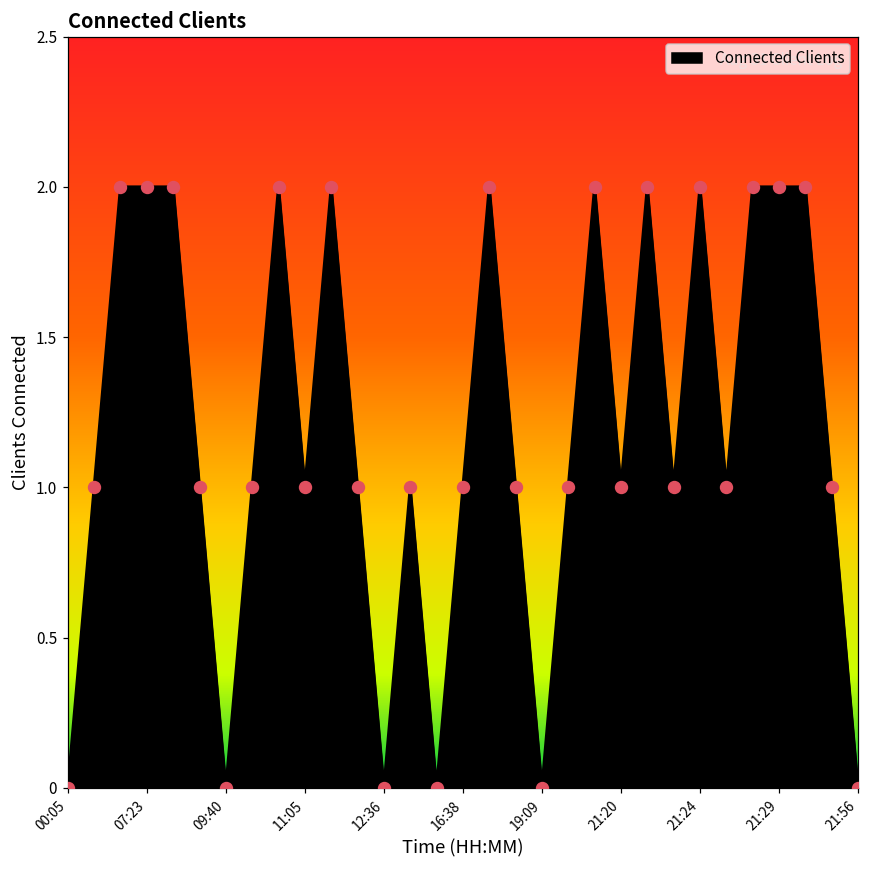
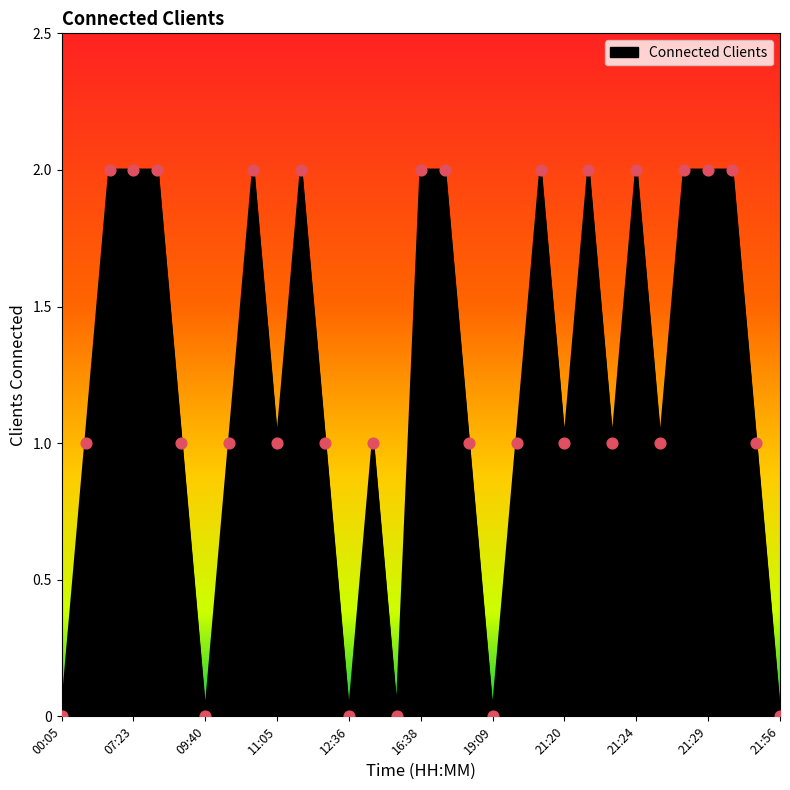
16:38: 1 -> 2
